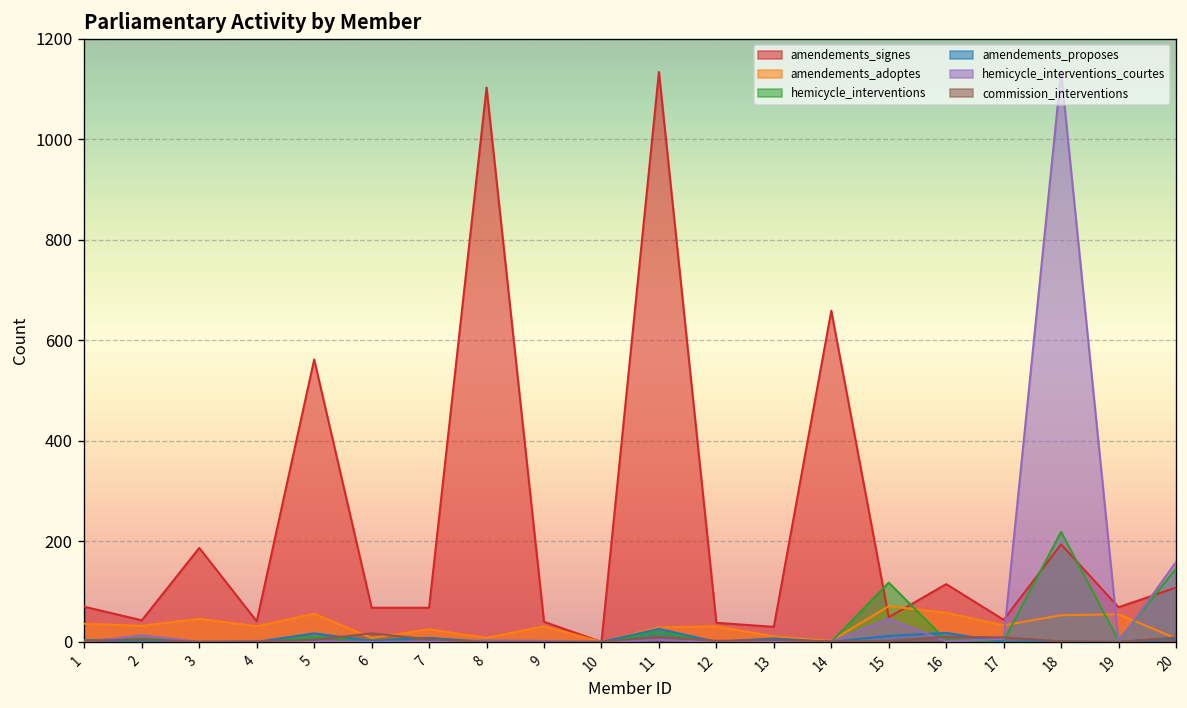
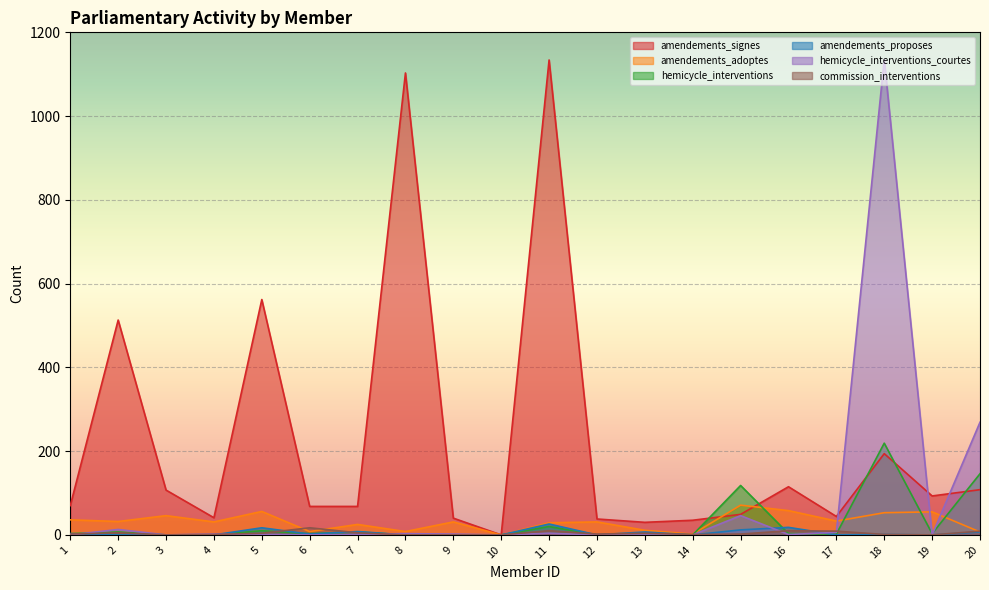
amendements_signes, 2: 40 -> 510
amendements_signes, 3: 190 -> 110
amendements_signes, 14: 660 -> 40
amendements_signes, 19: 70 -> 90
hemicycle_interventions_courtes, 20: 160 -> 270
